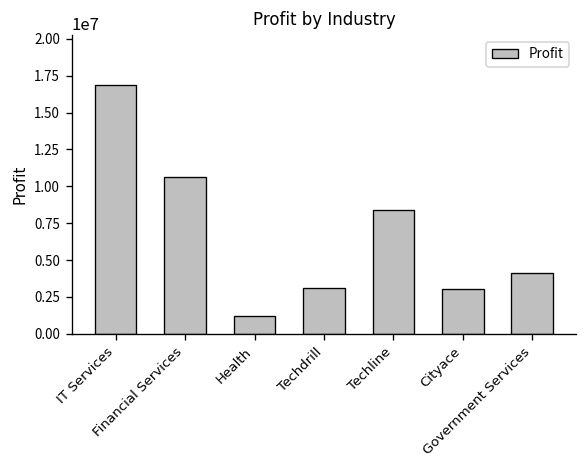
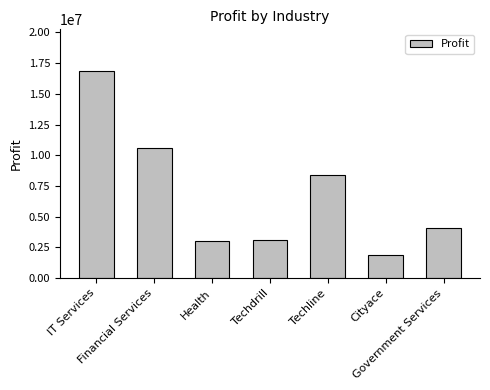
Health: 1200000 -> 3000000
Cityace: 3000000 -> 1900000
